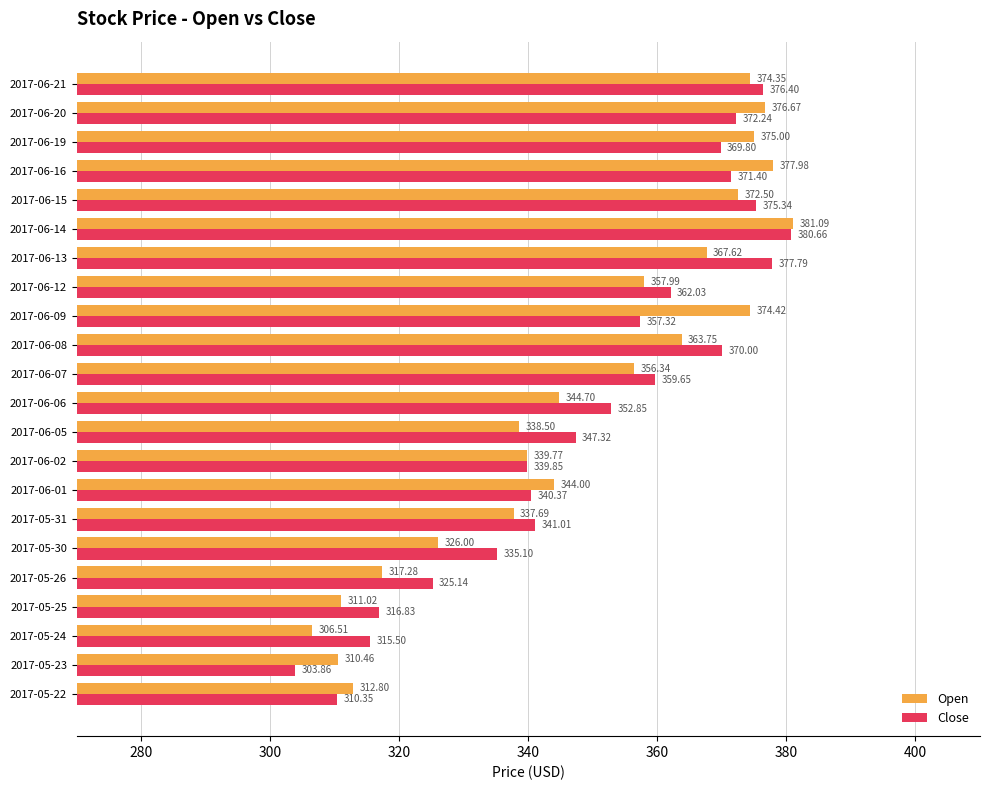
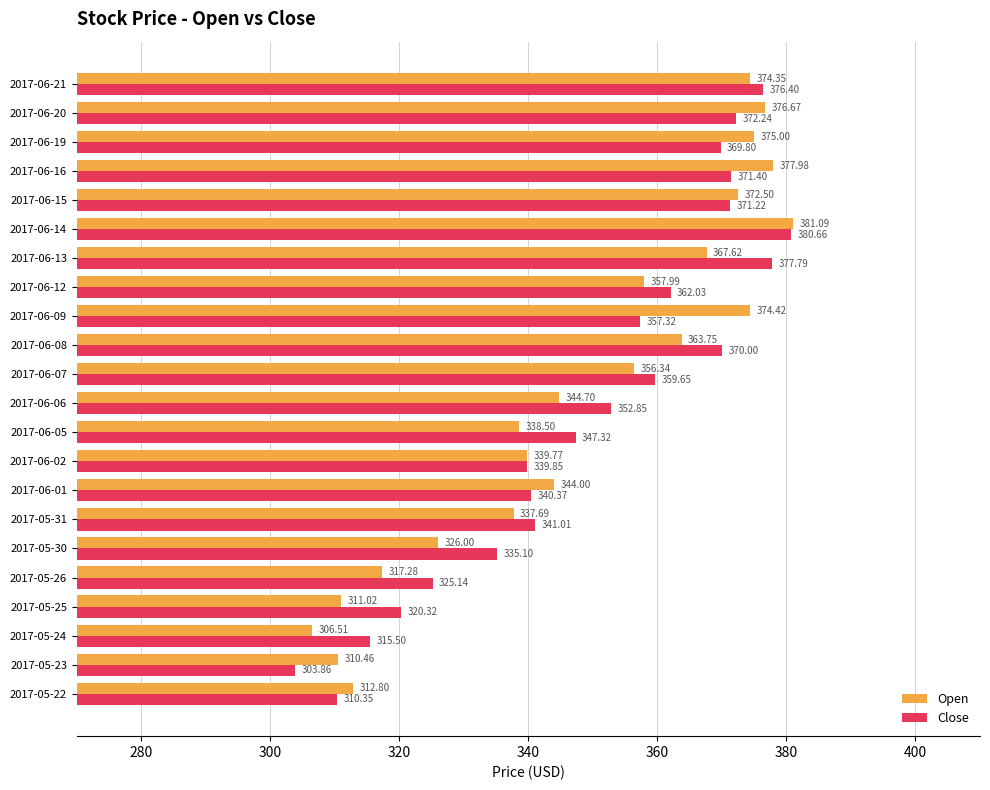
Close, 2017-06-15: 375.34 -> 371.22
Close, 2017-05-25: 316.83 -> 320.32
